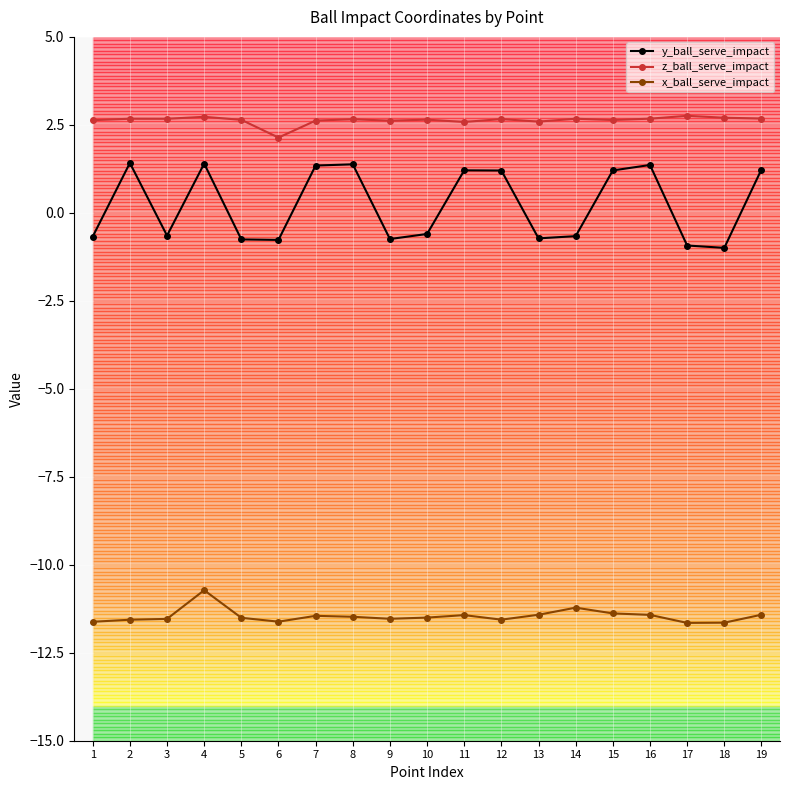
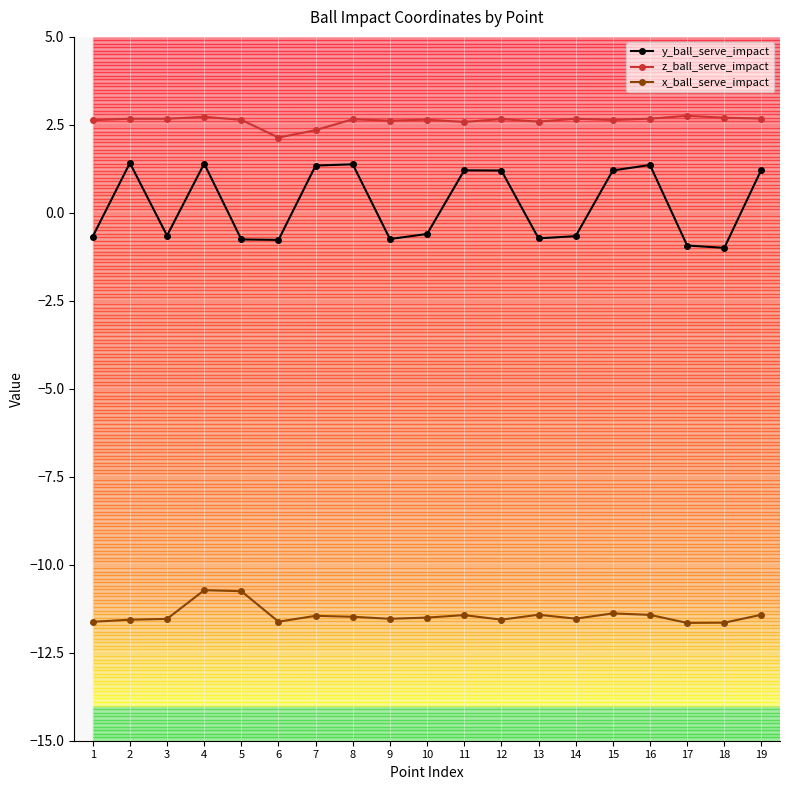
x_ball_serve_impact, 5: -11.5 -> -10.8
z_ball_serve_impact, 7: 2.6 -> 2.3
x_ball_serve_impact, 14: -11.2 -> -11.5
